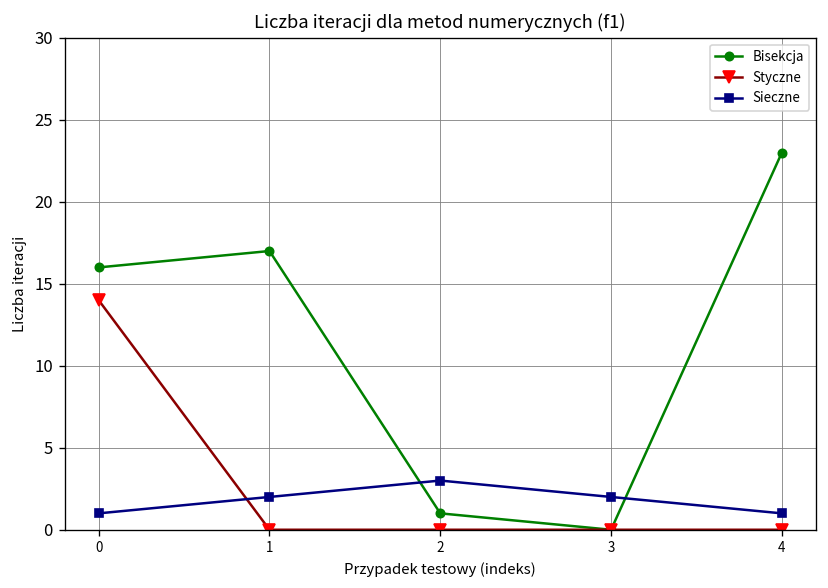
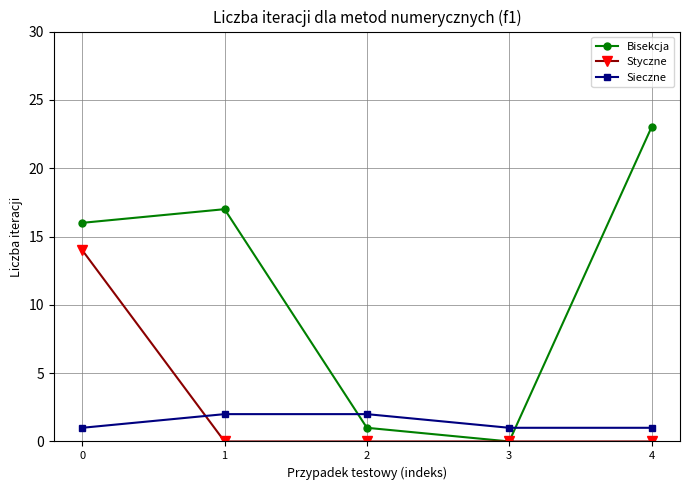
Sieczne, 2: 3 -> 2
Sieczne, 3: 2 -> 1
